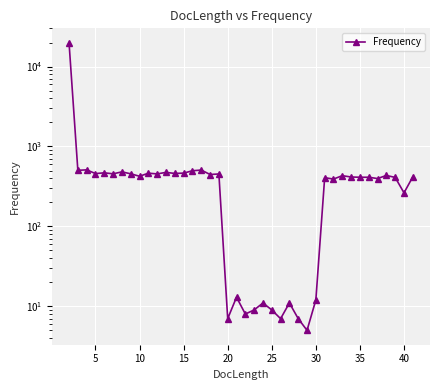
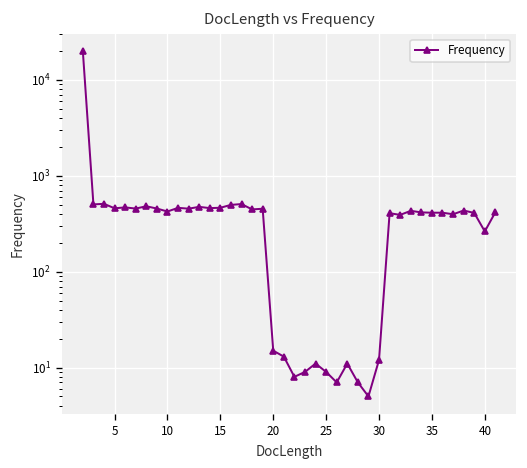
20: 7 -> 15
